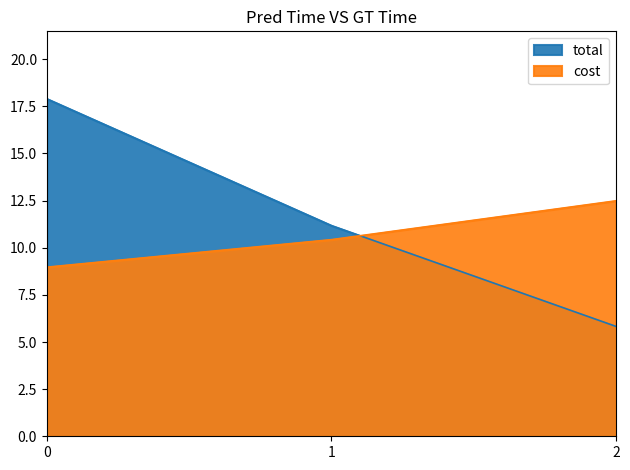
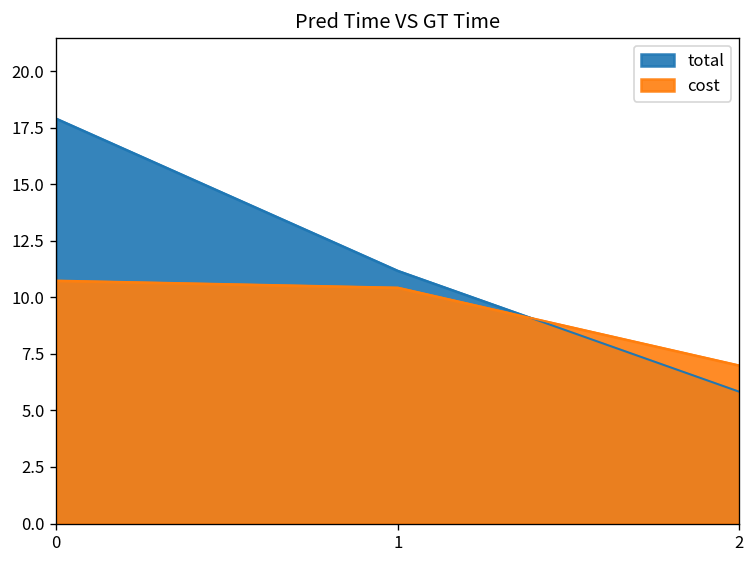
cost, 0: 9.0 -> 10.7
cost, 2: 12.5 -> 7.0
